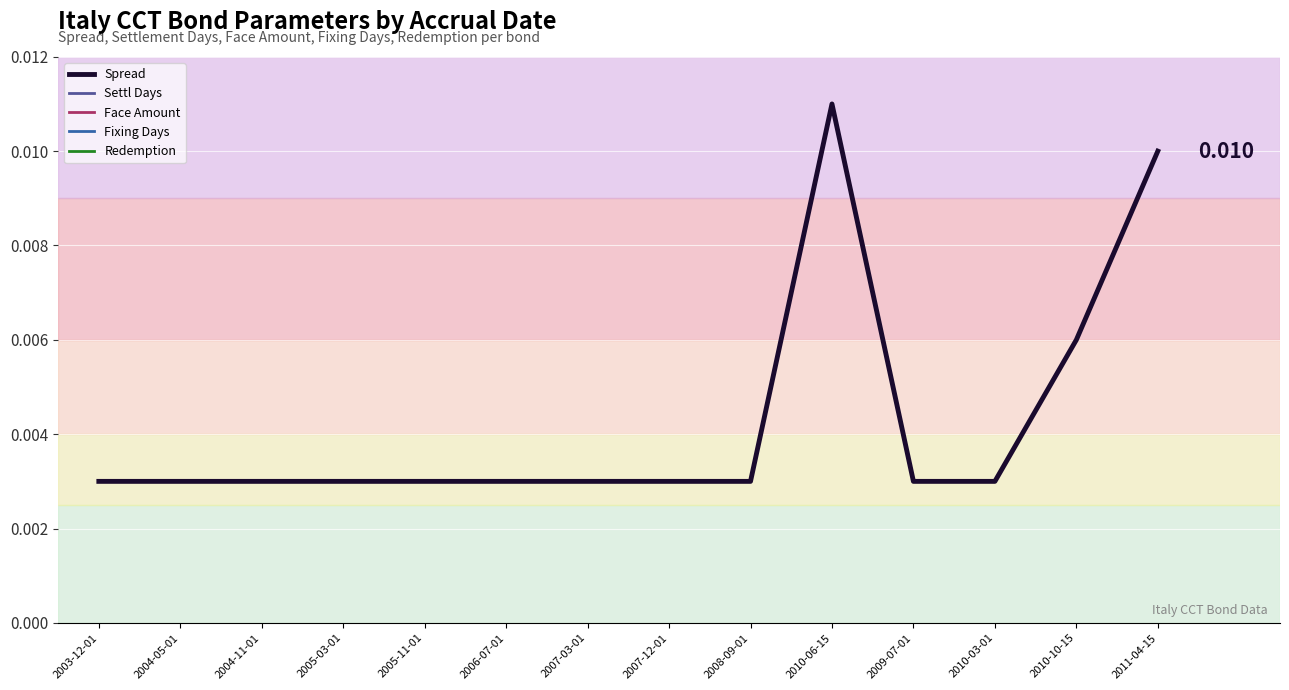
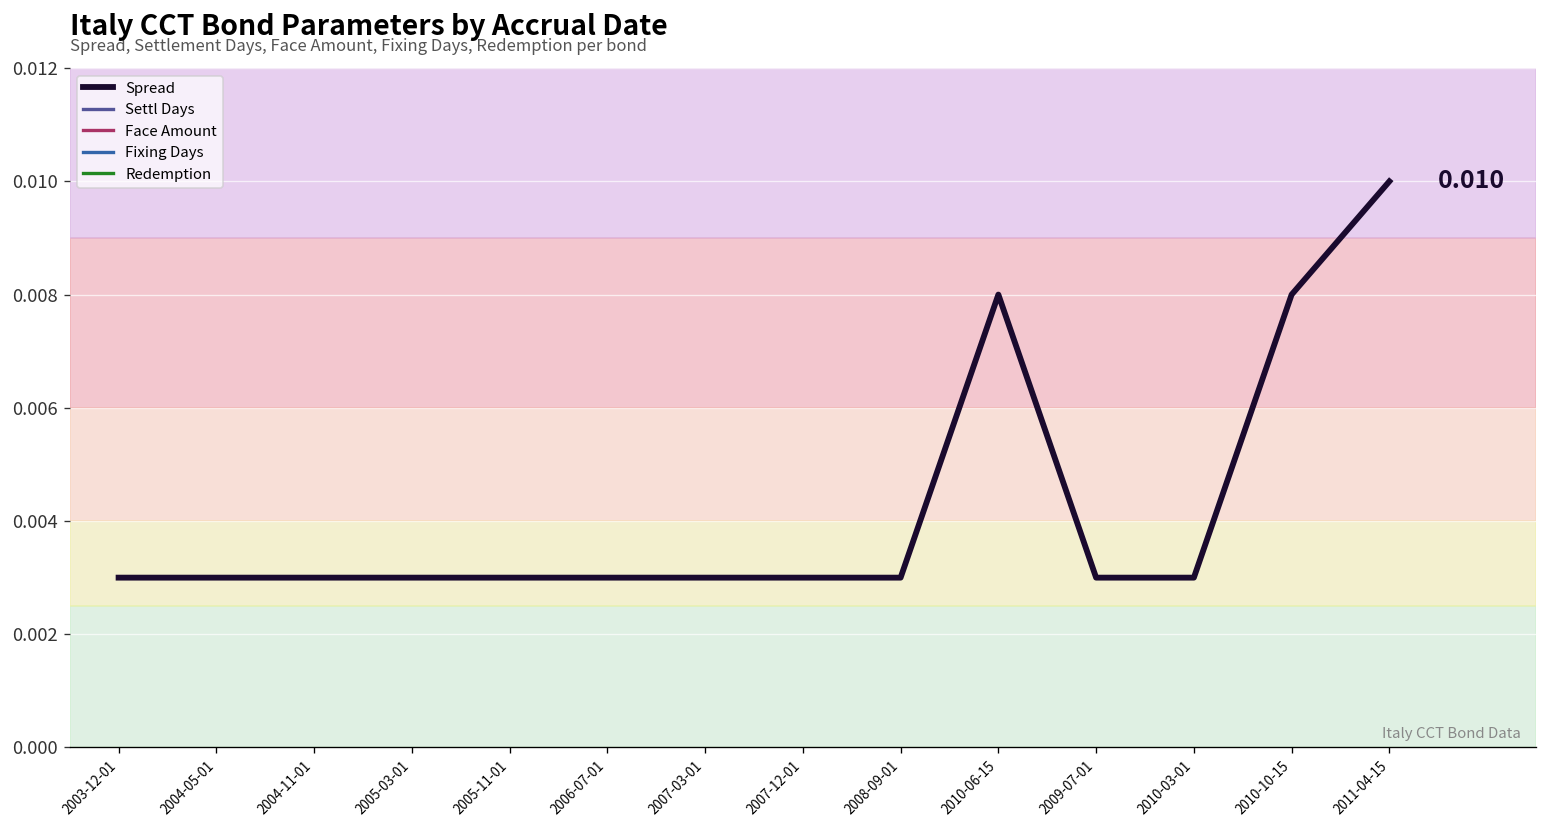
Spread, 2010-06-15: 0.011 -> 0.008
Spread, 2010-10-15: 0.006 -> 0.008
